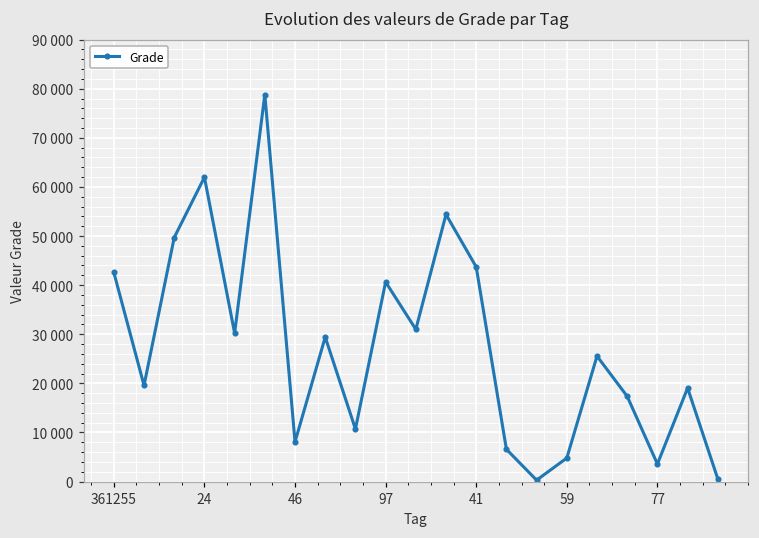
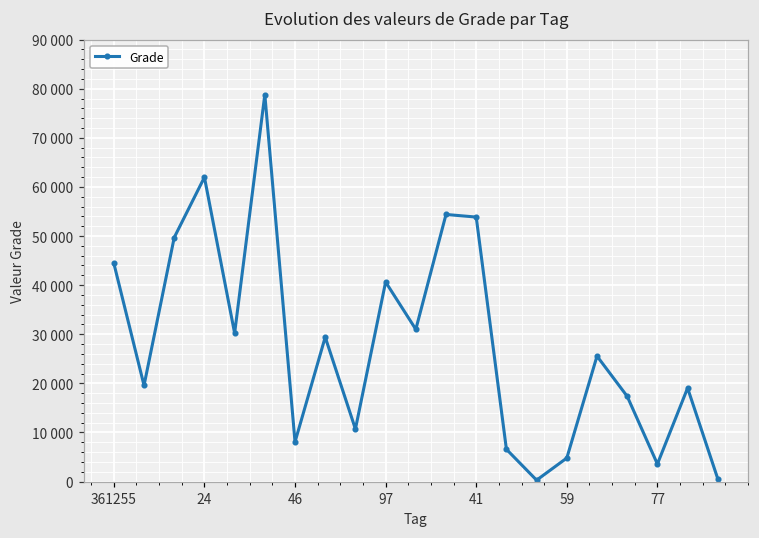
361255: 43000 -> 44000
41: 44000 -> 54000
